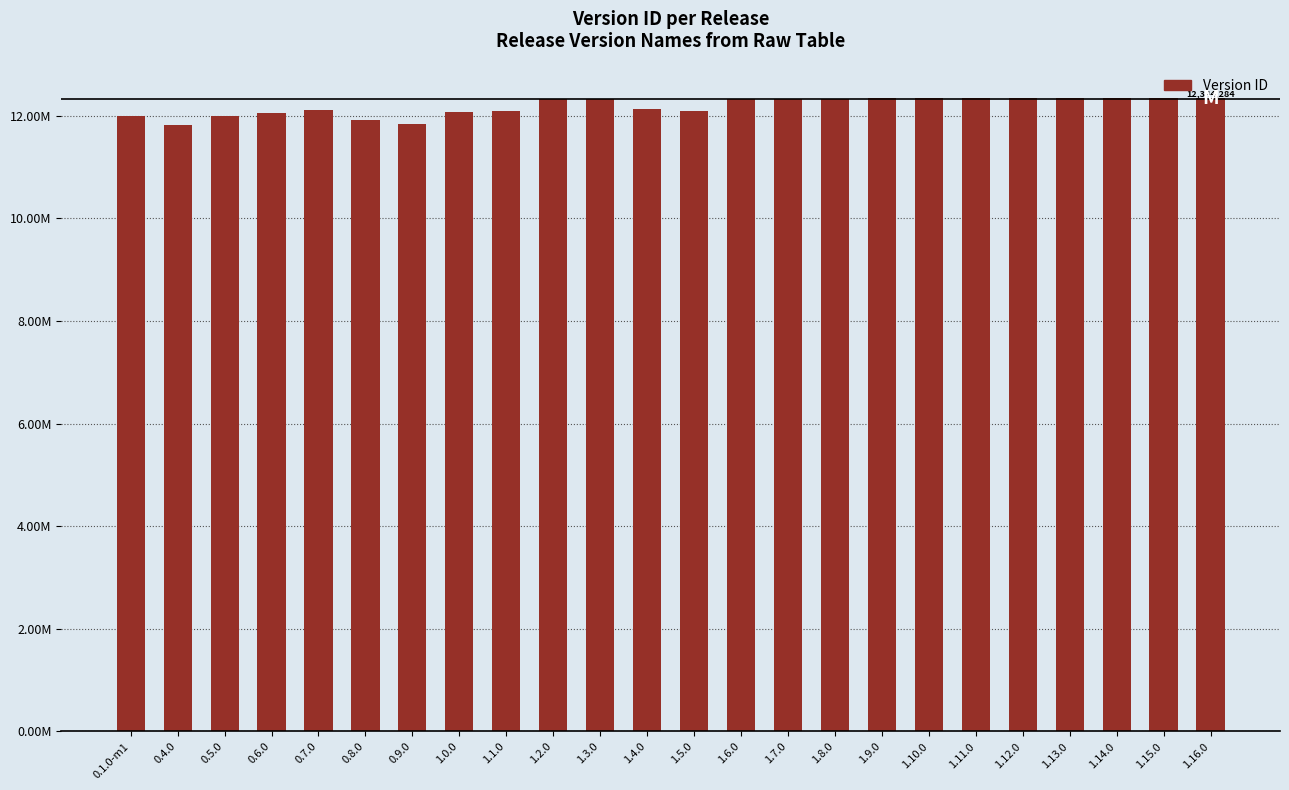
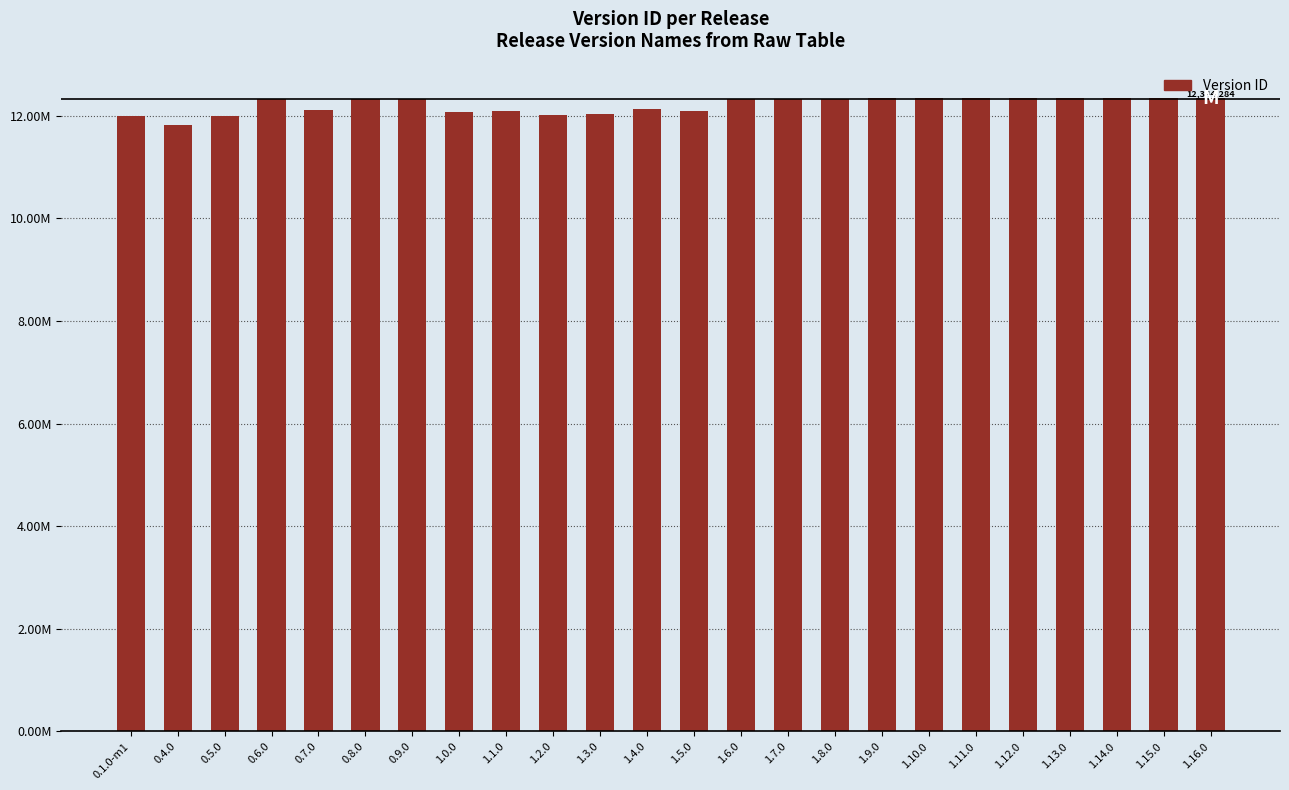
0.6.0: 12100000 -> 12300000
0.8.0: 11900000 -> 12300000
0.9.0: 11800000 -> 12300000
1.2.0: 12300000 -> 12000000
1.3.0: 12300000 -> 12000000
